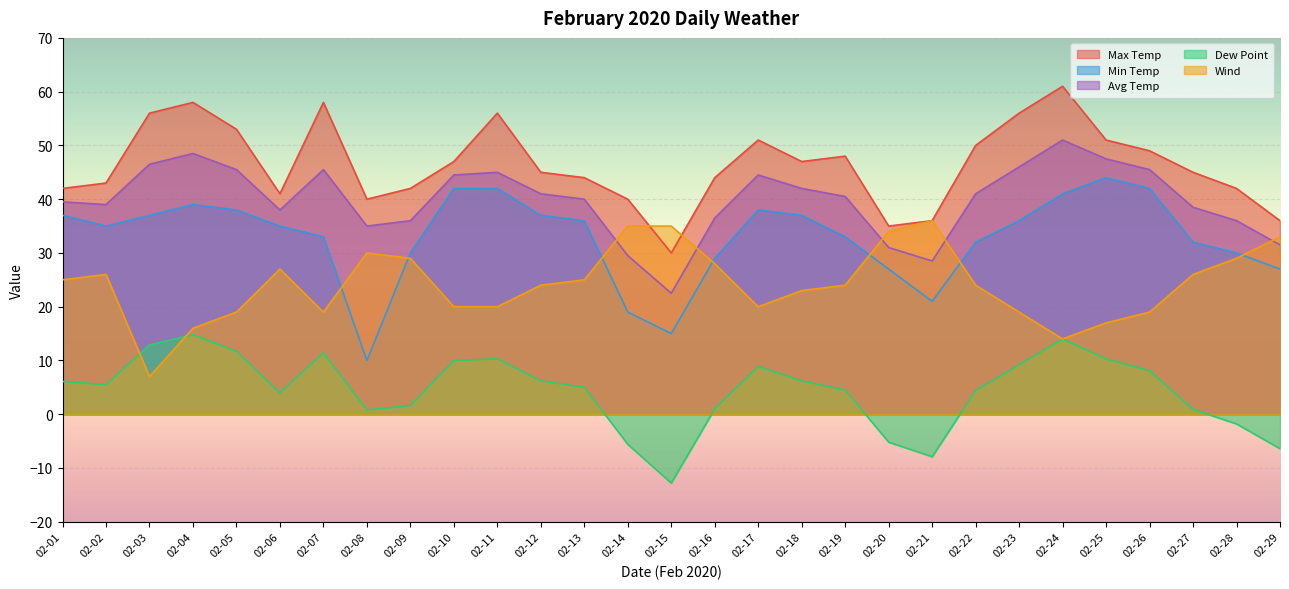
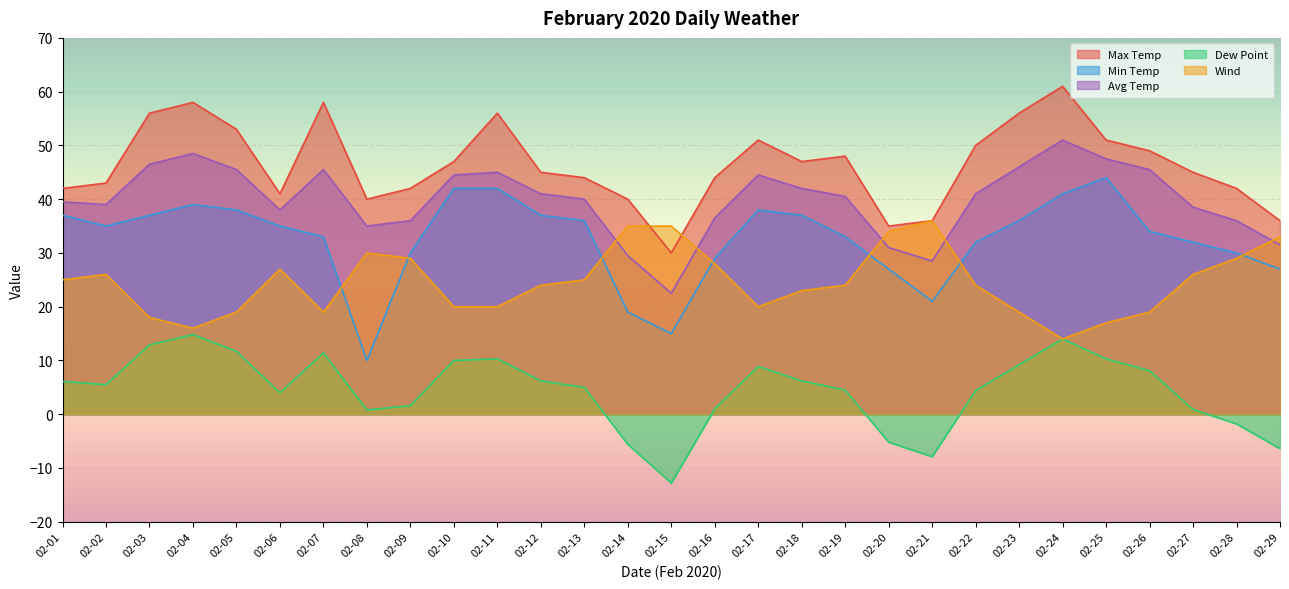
Wind, 02-03: 7 -> 18
Min Temp, 02-26: 42 -> 34
